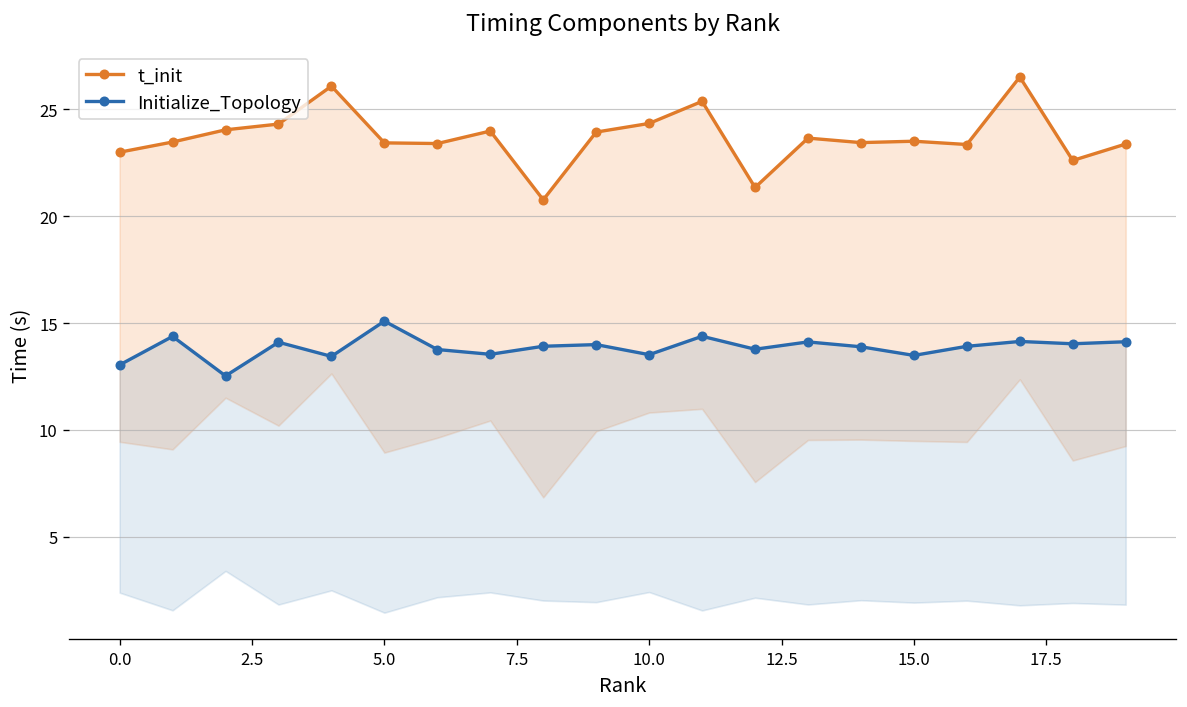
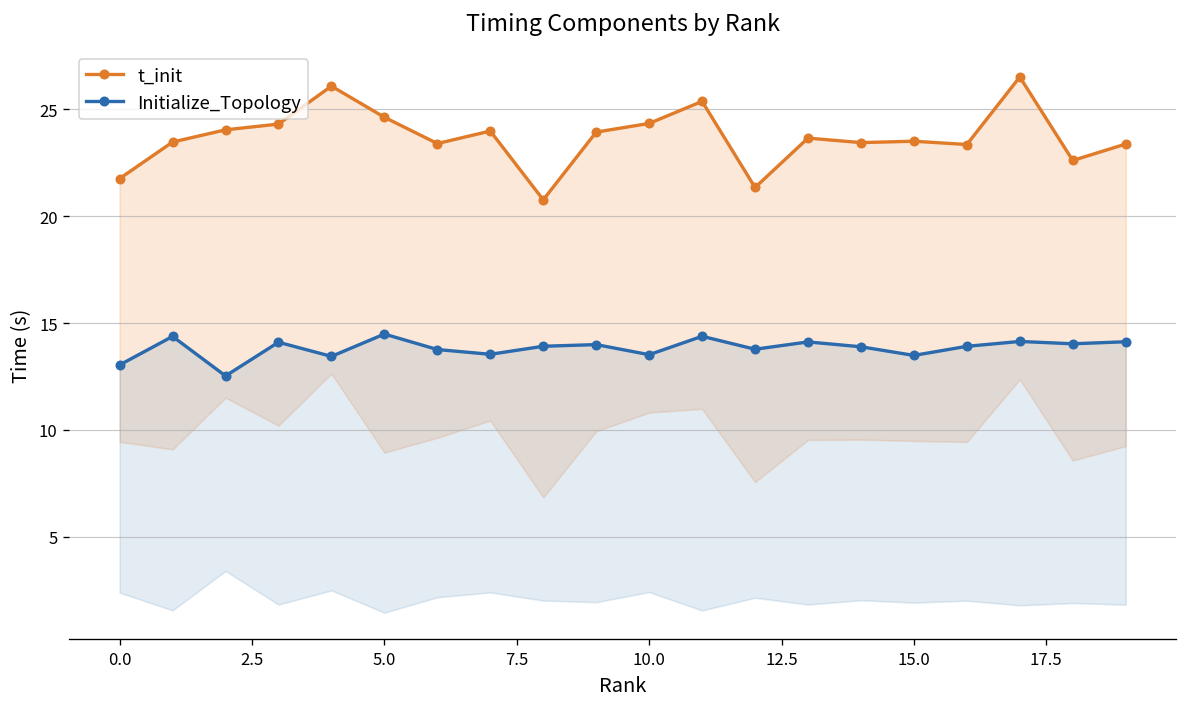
t_init, 0.0: 23.0 -> 21.8
t_init, 5.0: 23.4 -> 24.6
Initialize_Topology, 5.0: 15.1 -> 14.5
